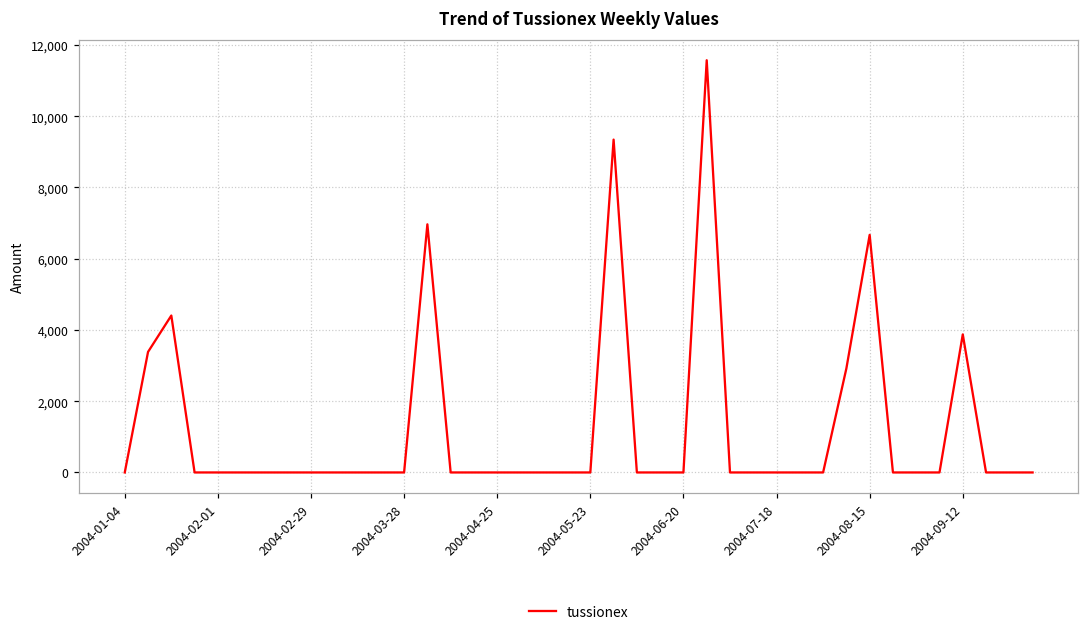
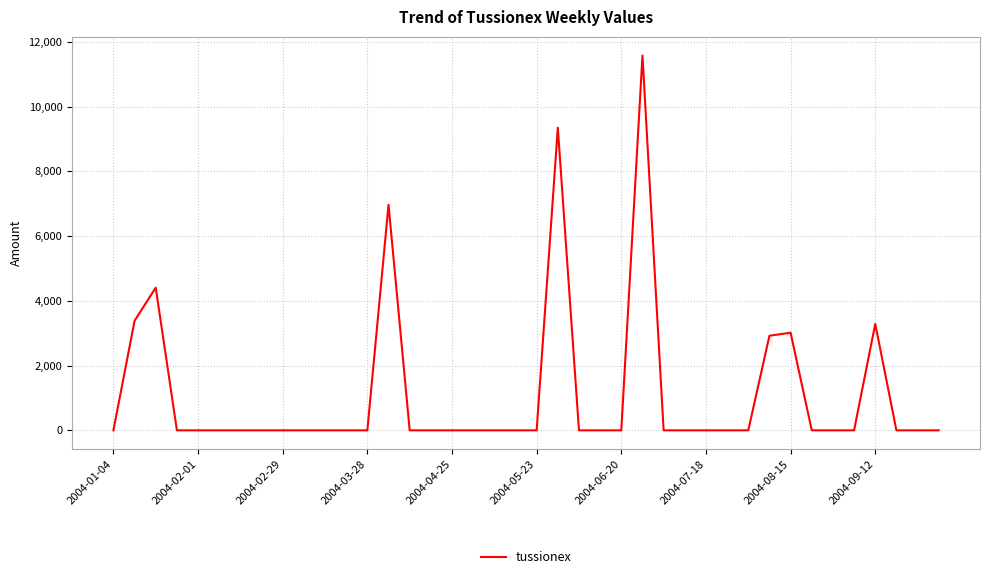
2004-08-15: 6,700 -> 3,000
2004-09-12: 3,900 -> 3,300
